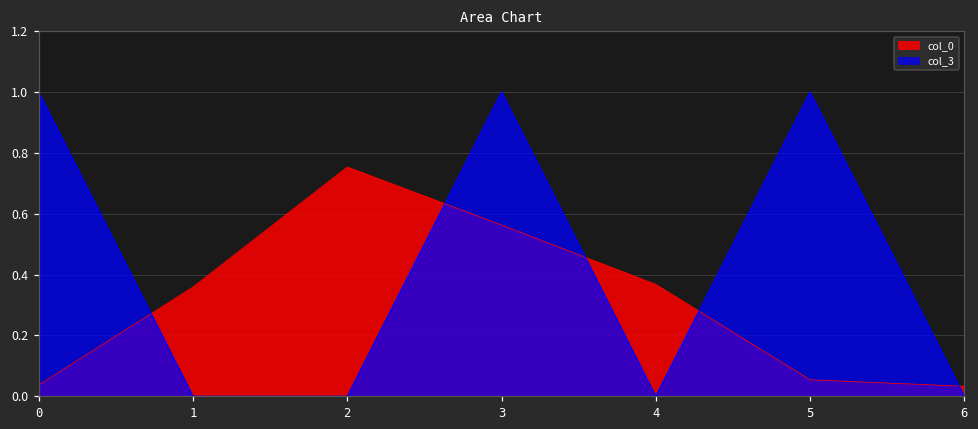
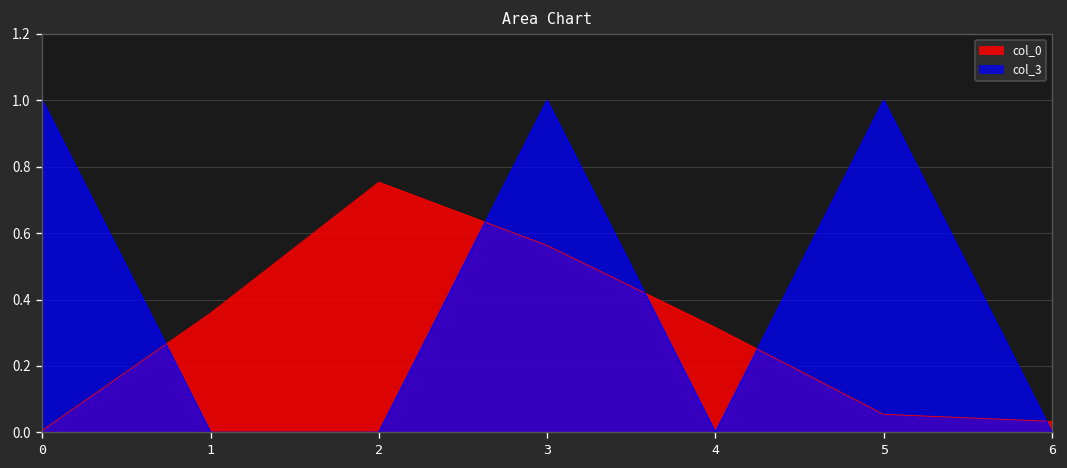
col_0, 0: 0.04 -> 0.01
col_0, 4: 0.37 -> 0.32
